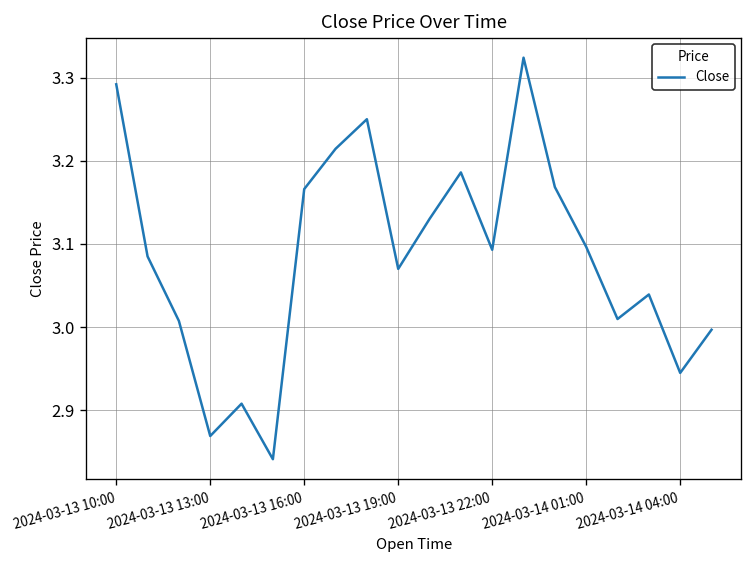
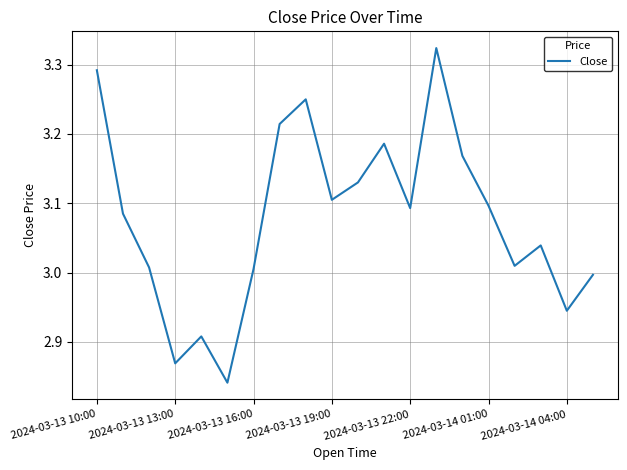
2024-03-13 16:00: 3.17 -> 3.01
2024-03-13 19:00: 3.07 -> 3.11
